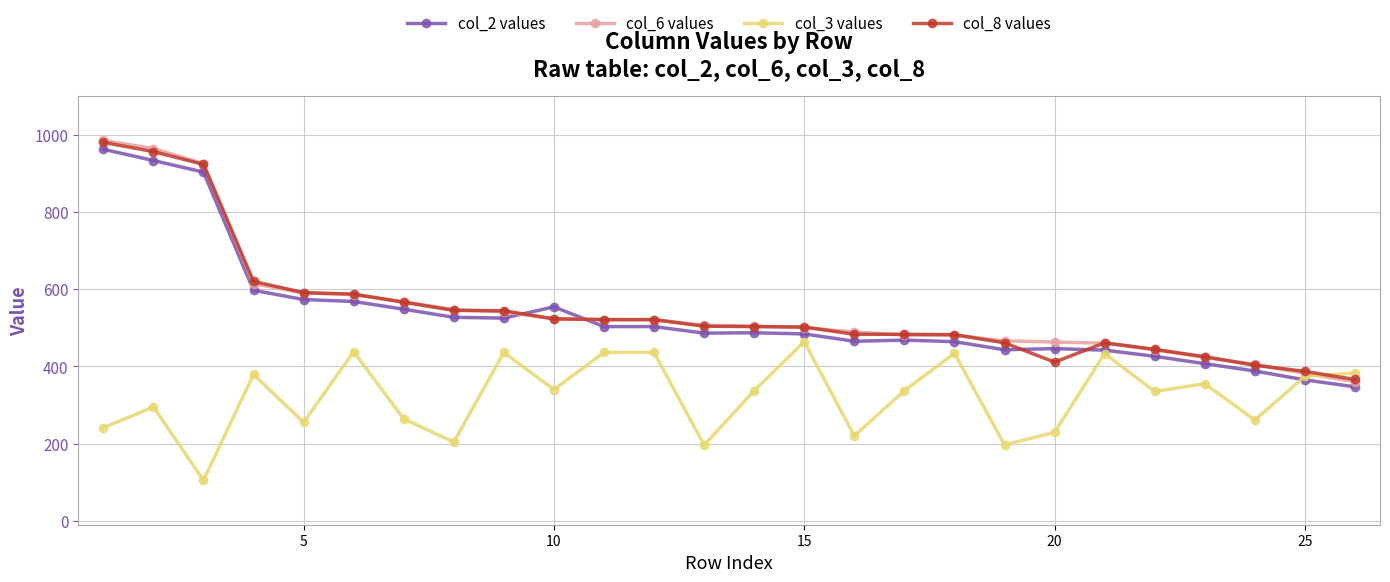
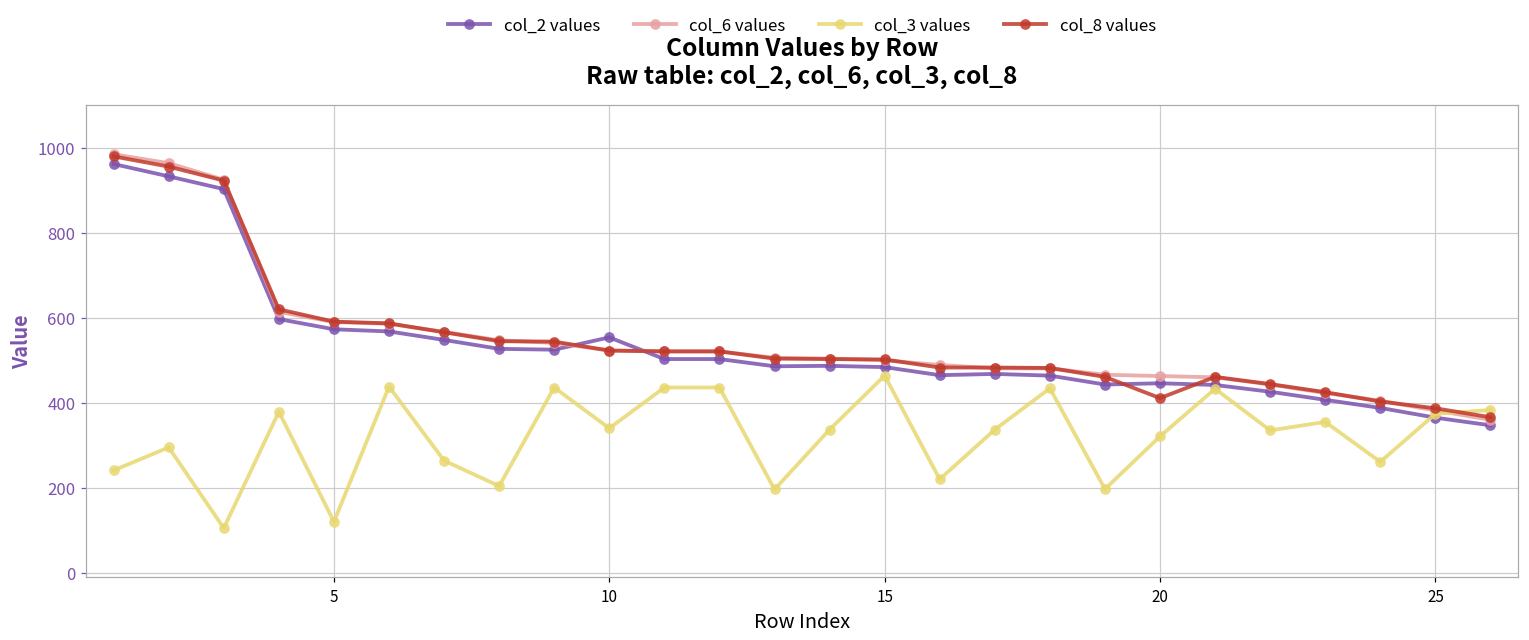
col_3 values, 5: 260 -> 120
col_3 values, 20: 230 -> 320
